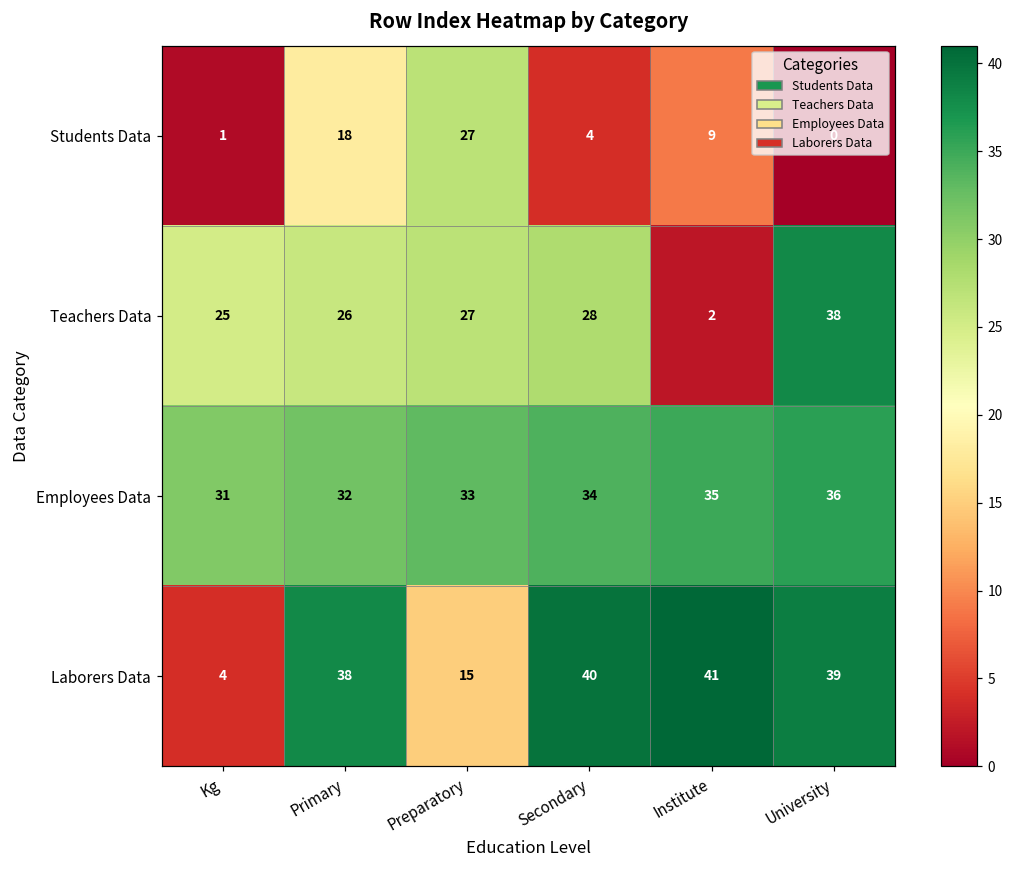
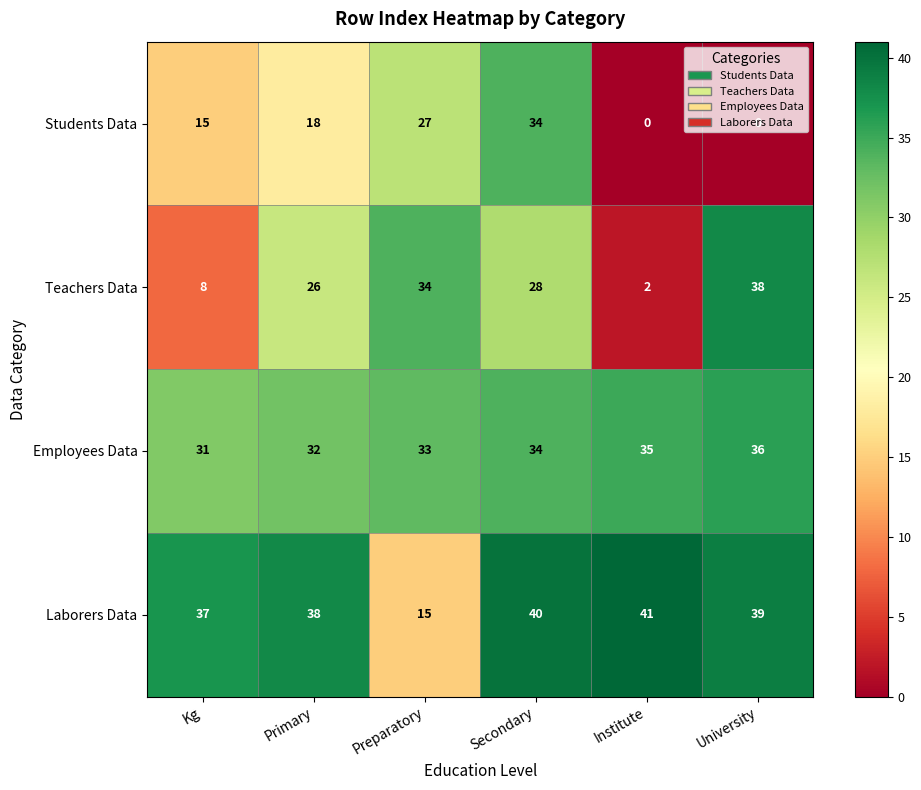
Students Data, Kg: 1 -> 15
Students Data, Secondary: 4 -> 34
Students Data, Institute: 9 -> 0
Teachers Data, Kg: 25 -> 8
Teachers Data, Preparatory: 27 -> 34
Laborers Data, Kg: 4 -> 37
